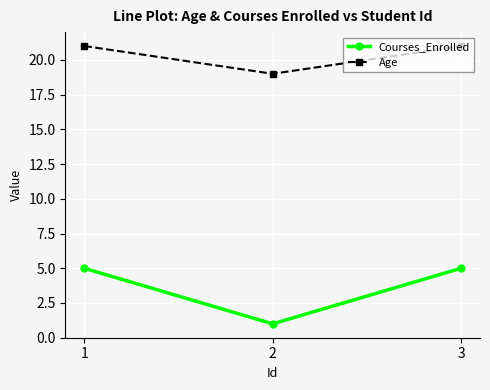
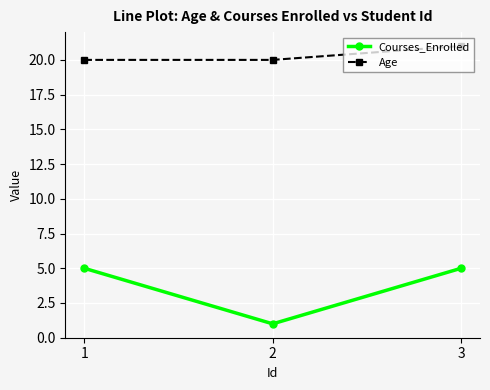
Age, 1: 21 -> 20
Age, 2: 19 -> 20
